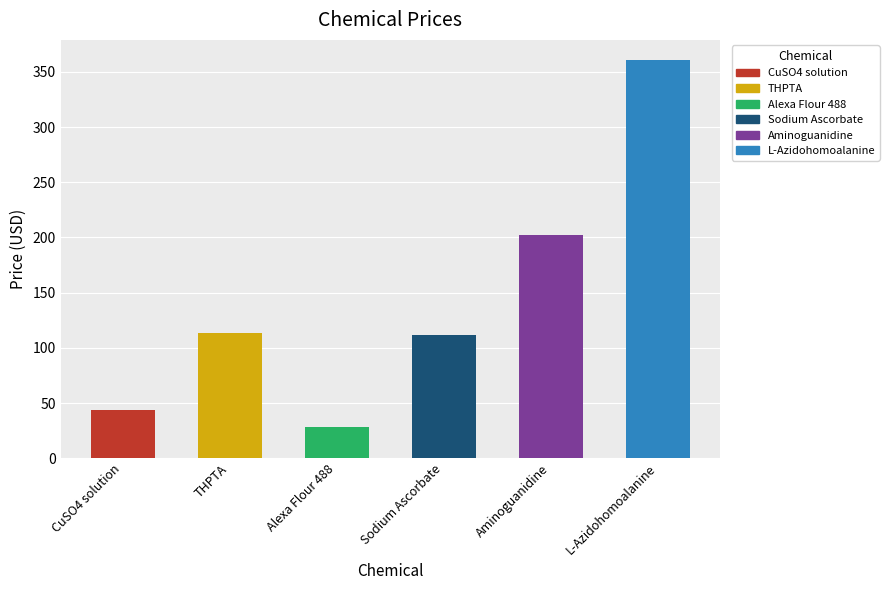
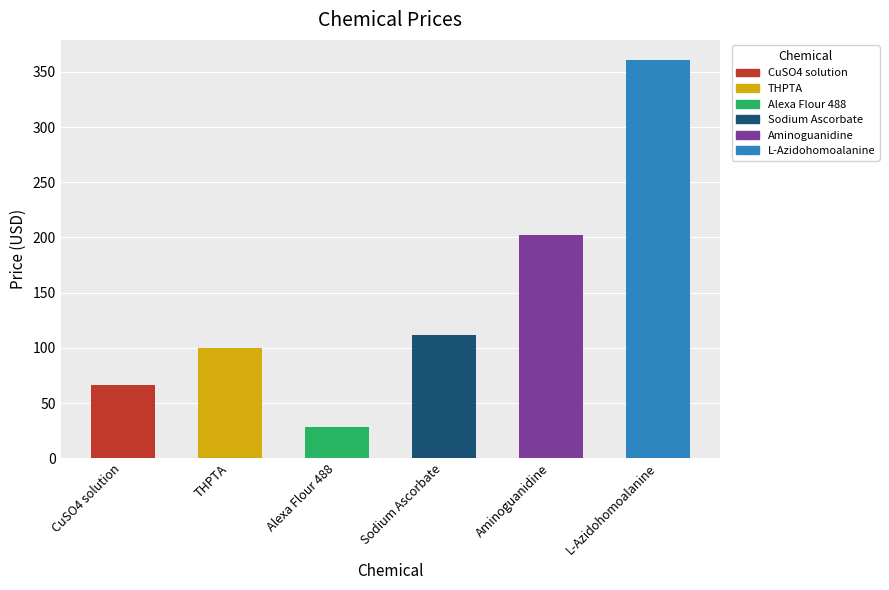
CuSO4 solution: 44 -> 67
THPTA: 113 -> 100
